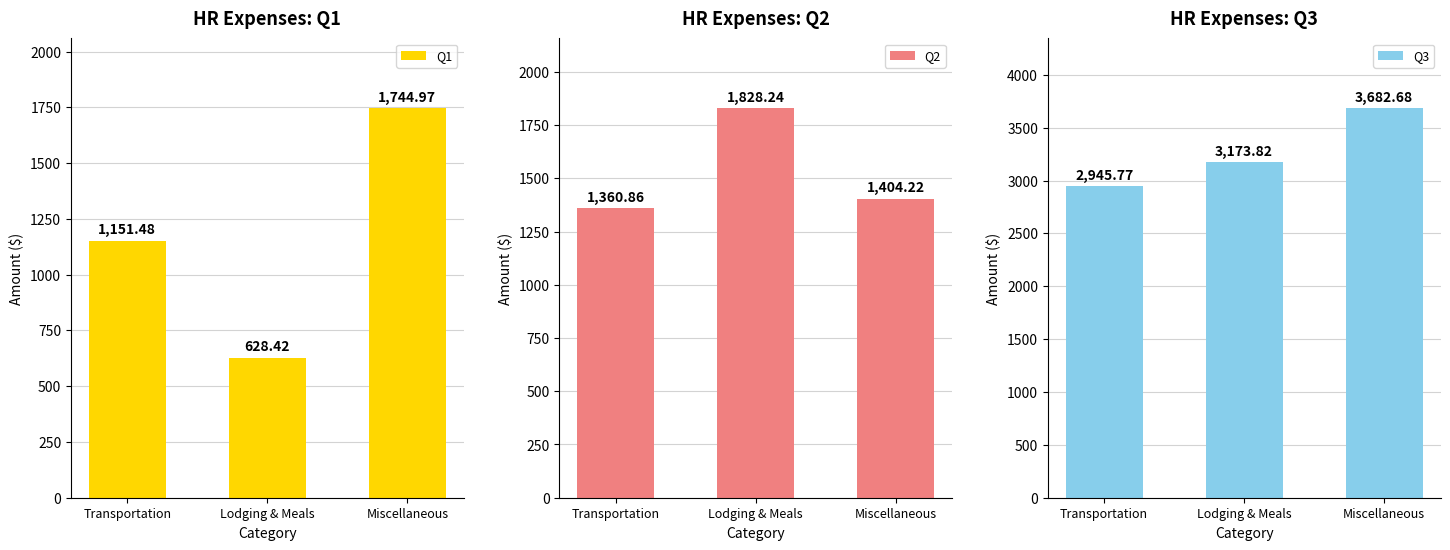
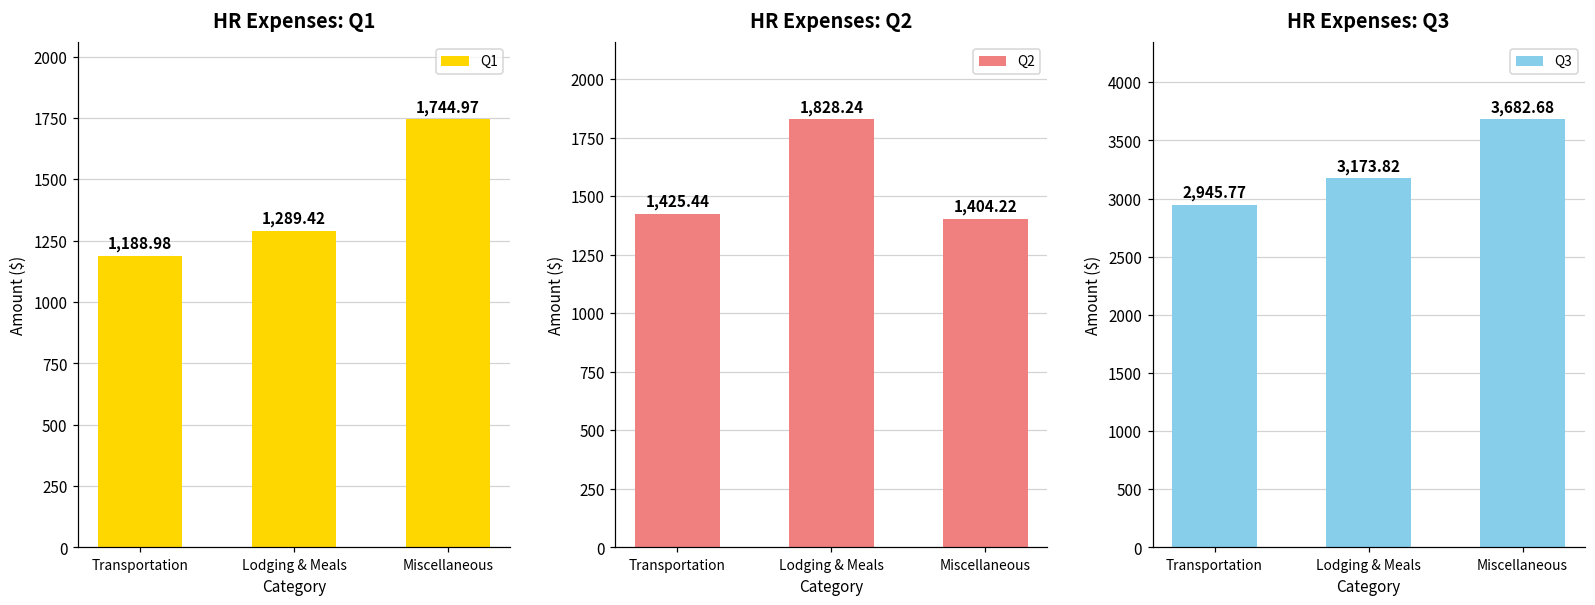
HR Expenses: Q1, Transportation: 1,151.48 -> 1,188.98
HR Expenses: Q1, Lodging & Meals: 628.42 -> 1,289.42
HR Expenses: Q2, Transportation: 1,360.86 -> 1,425.44
